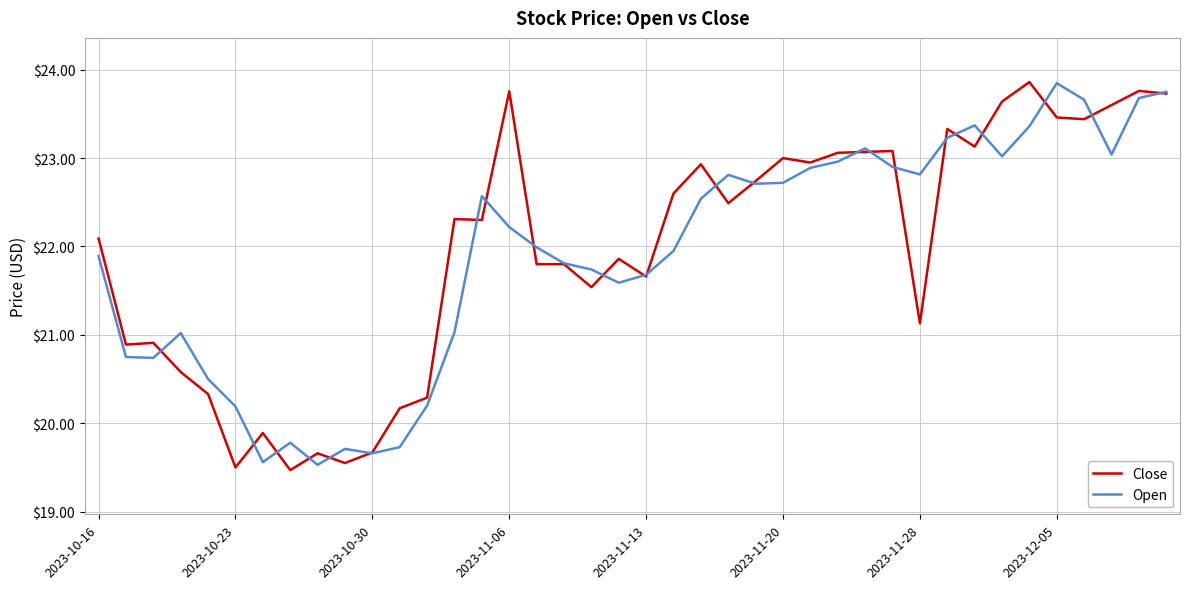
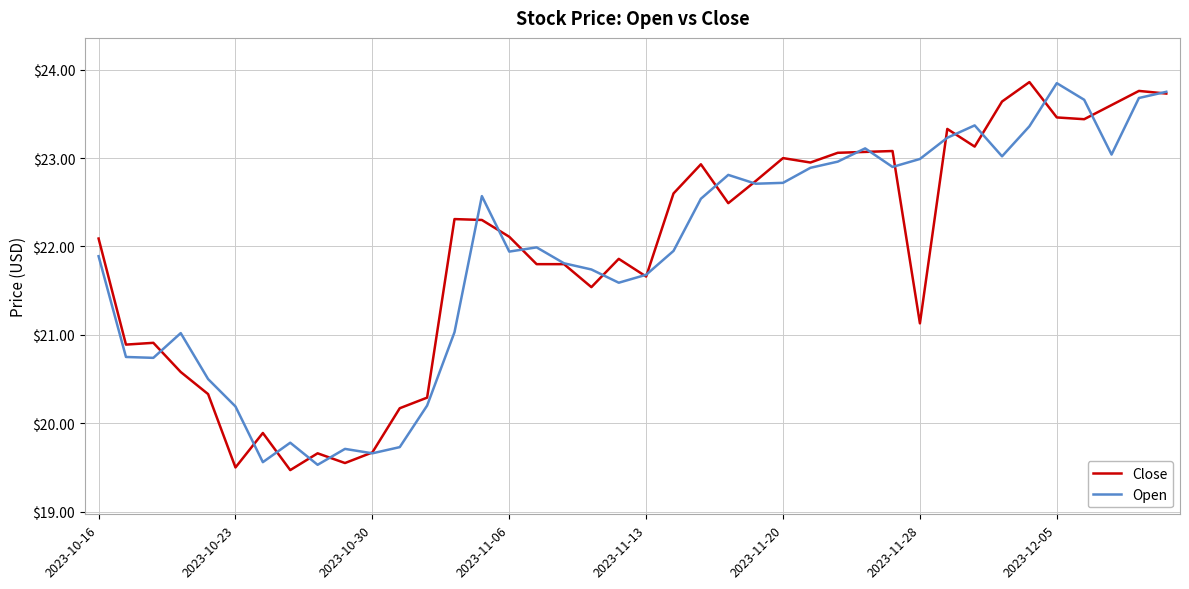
Close, 2023-11-06: $23.8 -> $22.1
Open, 2023-11-06: $22.2 -> $21.9
Open, 2023-11-28: $22.8 -> $23.0
